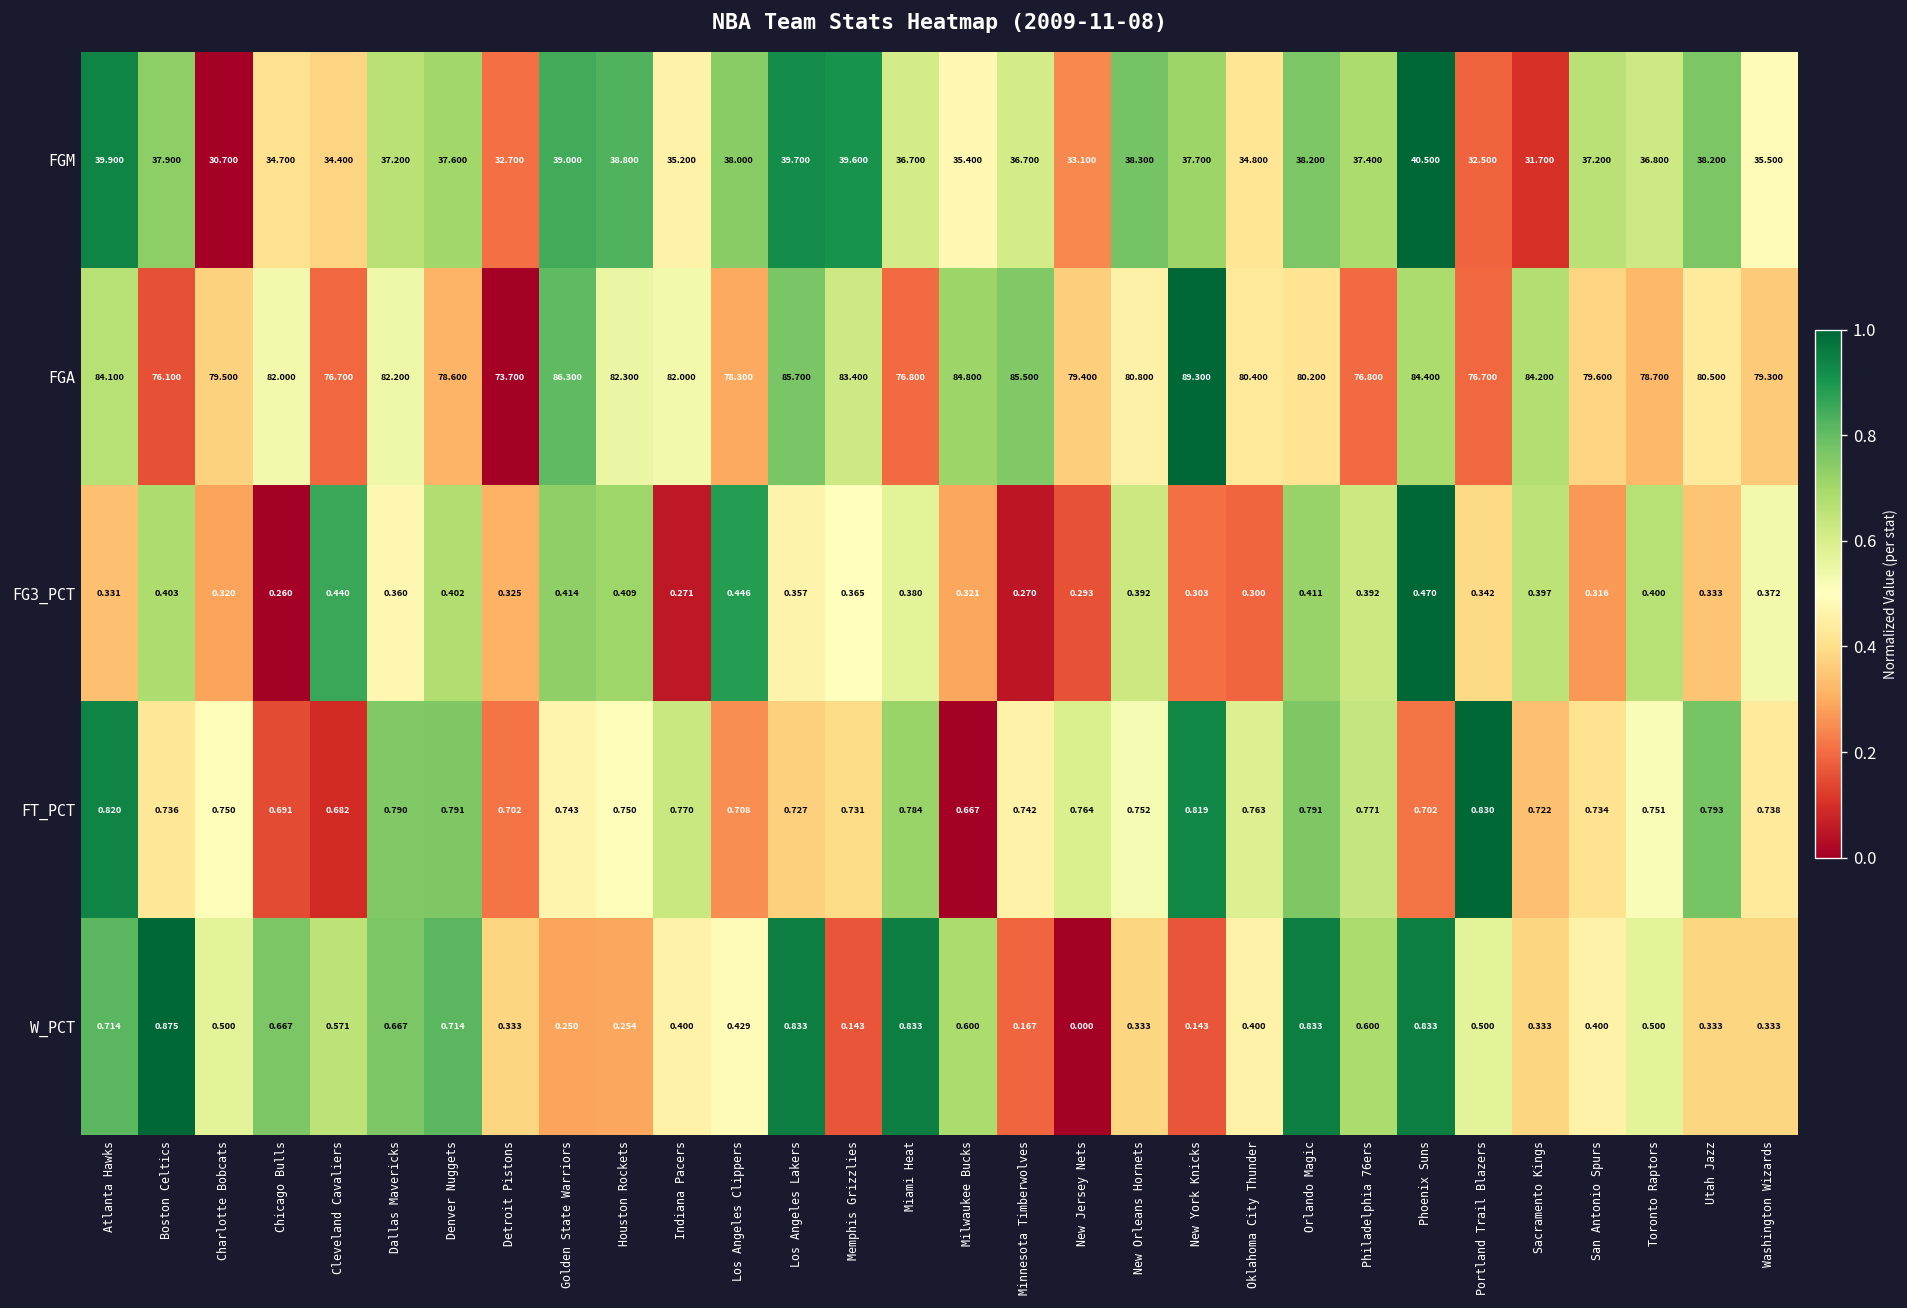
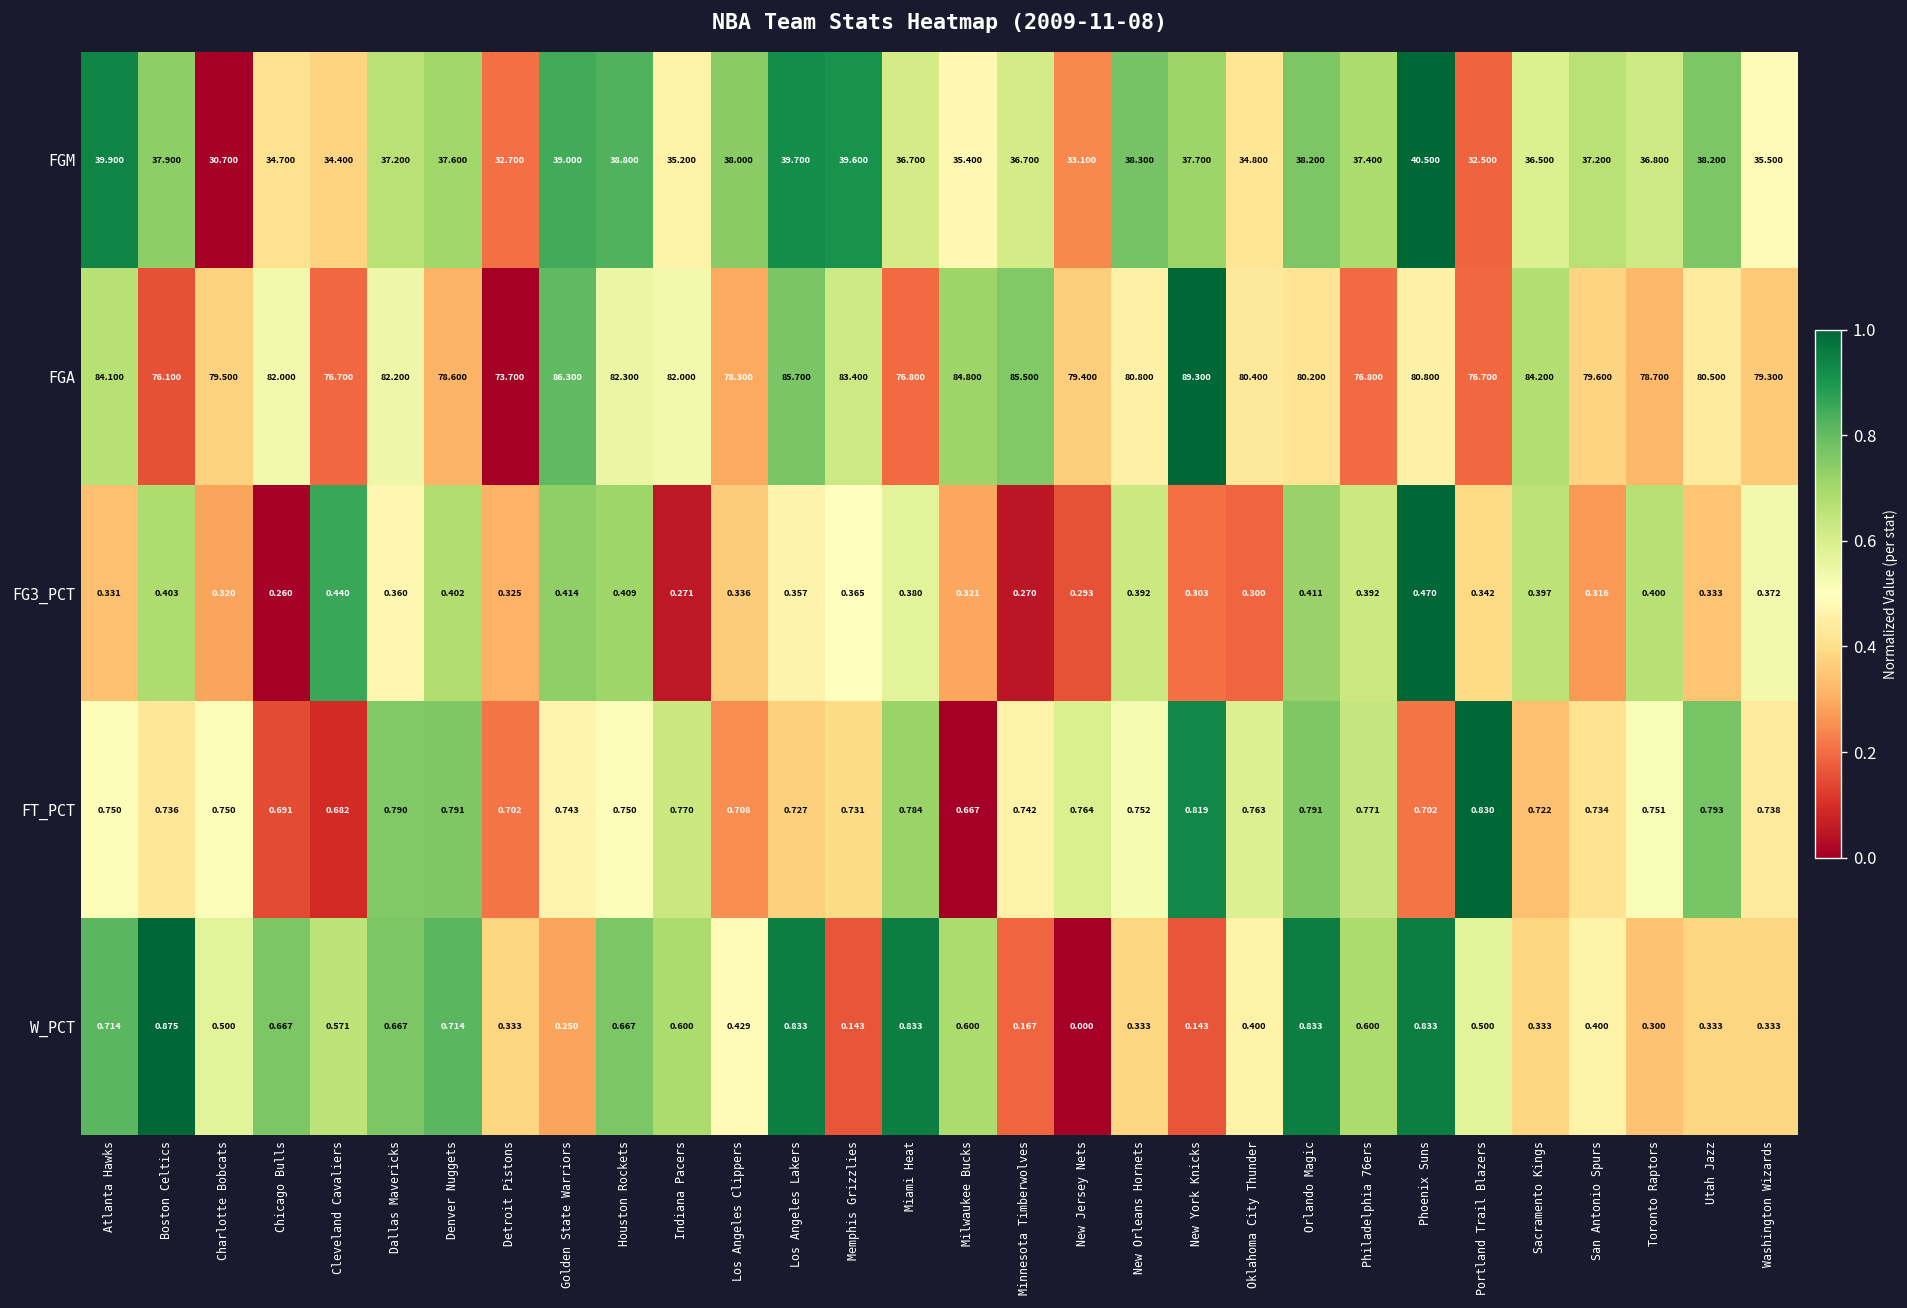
FGM, Sacramento Kings: 31.700 -> 36.500
FGA, Phoenix Suns: 84.400 -> 80.800
FG3_PCT, Los Angeles Clippers: 0.446 -> 0.336
FT_PCT, Atlanta Hawks: 0.820 -> 0.750
W_PCT, Houston Rockets: 0.254 -> 0.667
W_PCT, Indiana Pacers: 0.400 -> 0.600
W_PCT, Toronto Raptors: 0.500 -> 0.300
